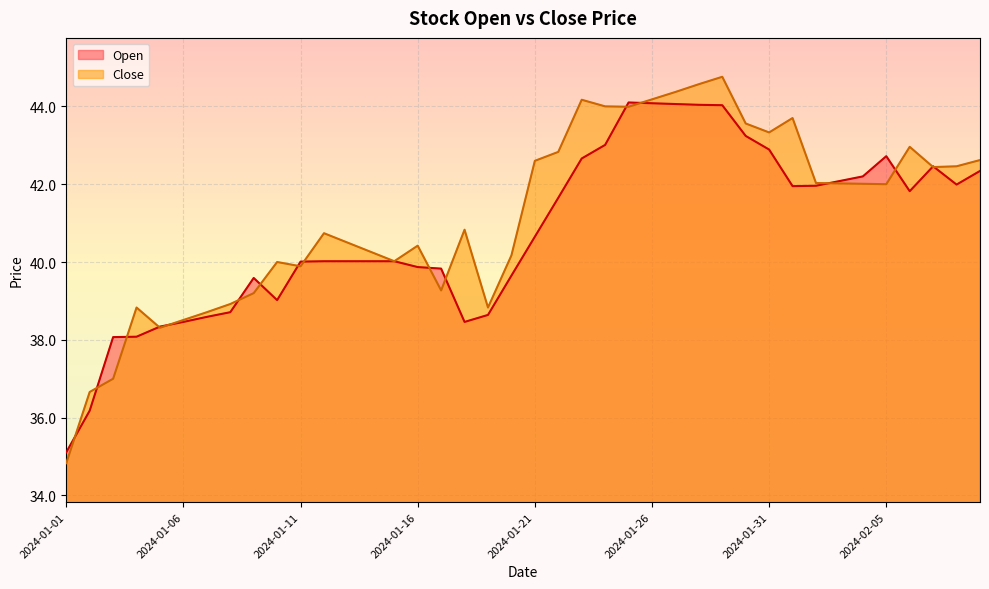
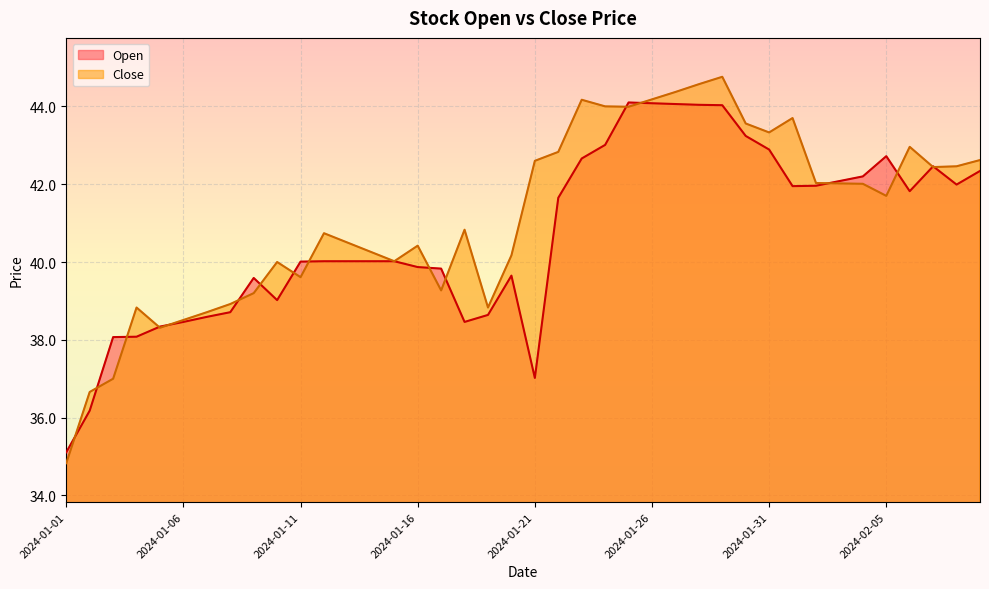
Close, 2024-01-11: 39.9 -> 39.6
Open, 2024-01-21: 40.7 -> 37.0
Close, 2024-02-05: 42.0 -> 41.7
